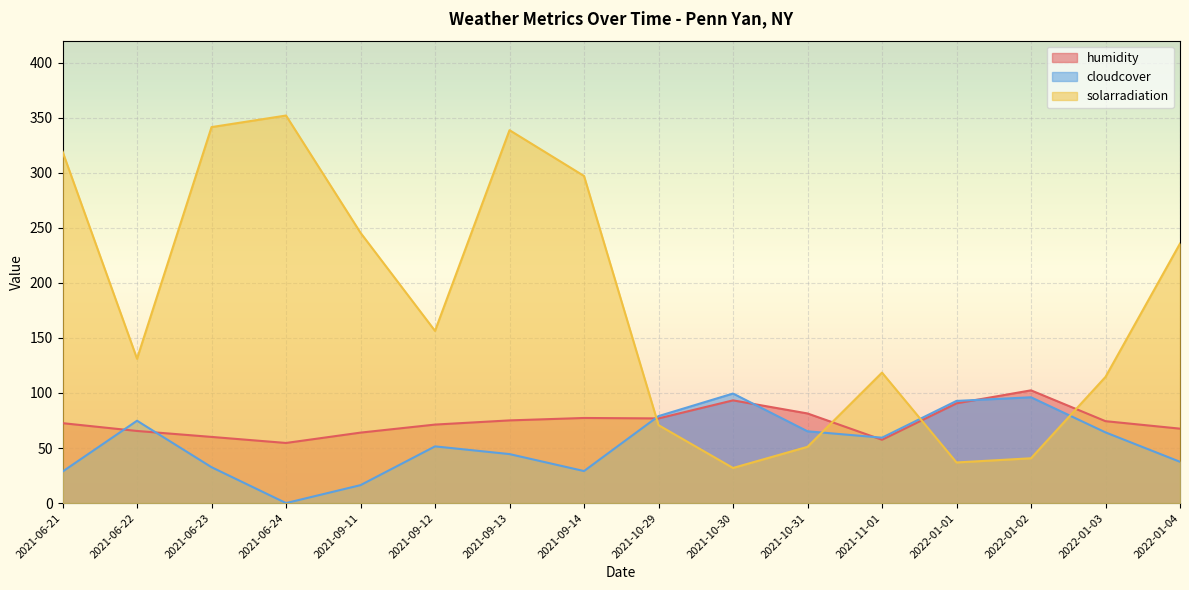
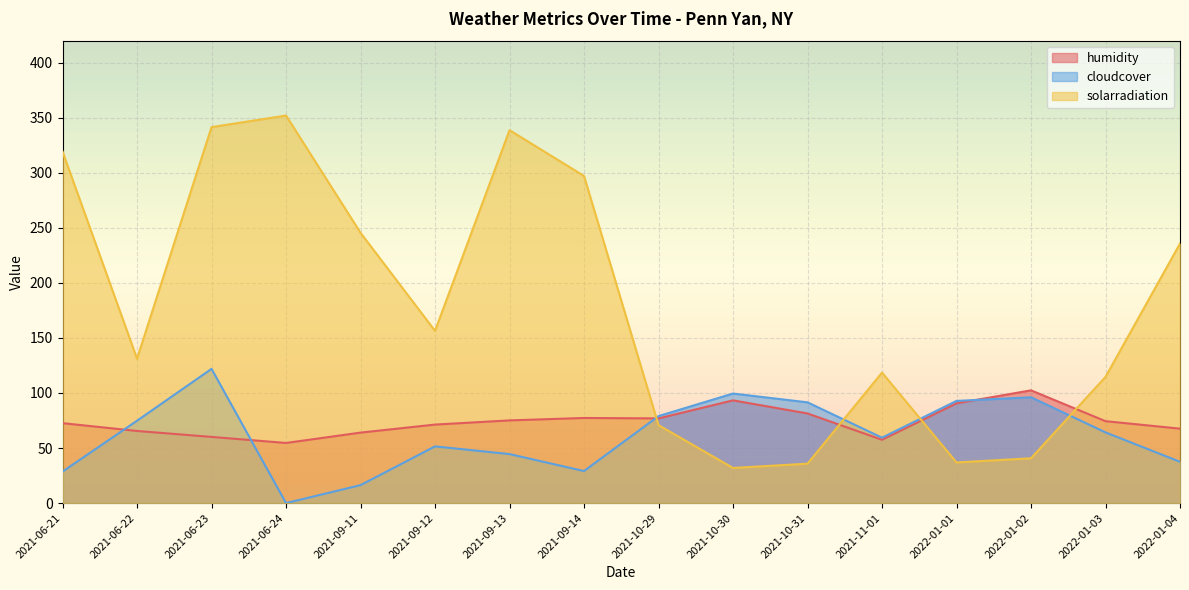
cloudcover, 2021-06-23: 33 -> 122
cloudcover, 2021-10-31: 65 -> 92
solarradiation, 2021-10-31: 51 -> 36
